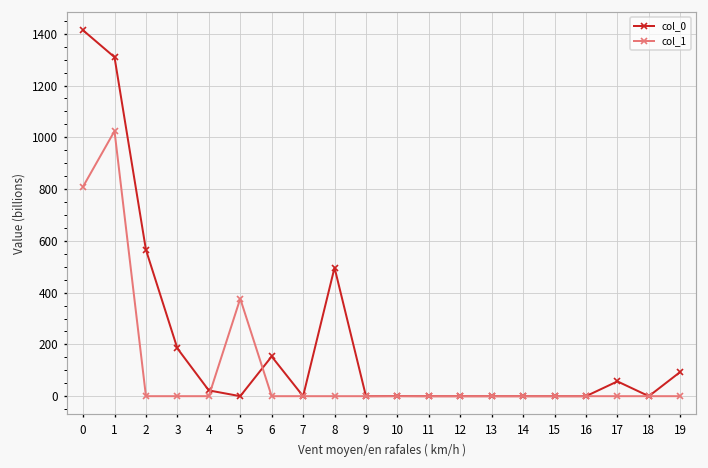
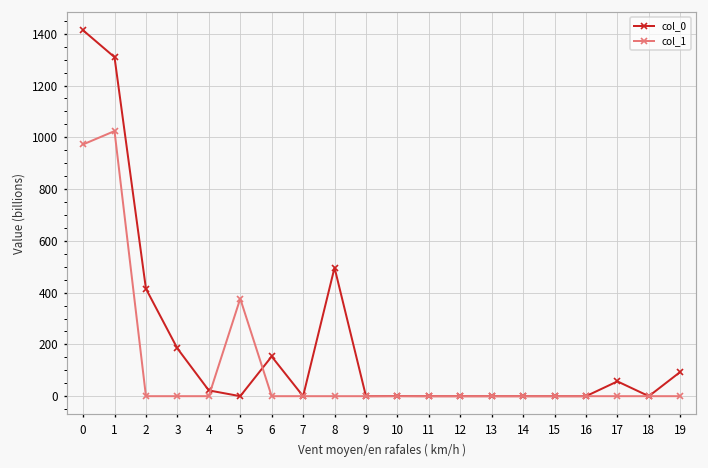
col_1, 0: 810 -> 970
col_0, 2: 570 -> 420
